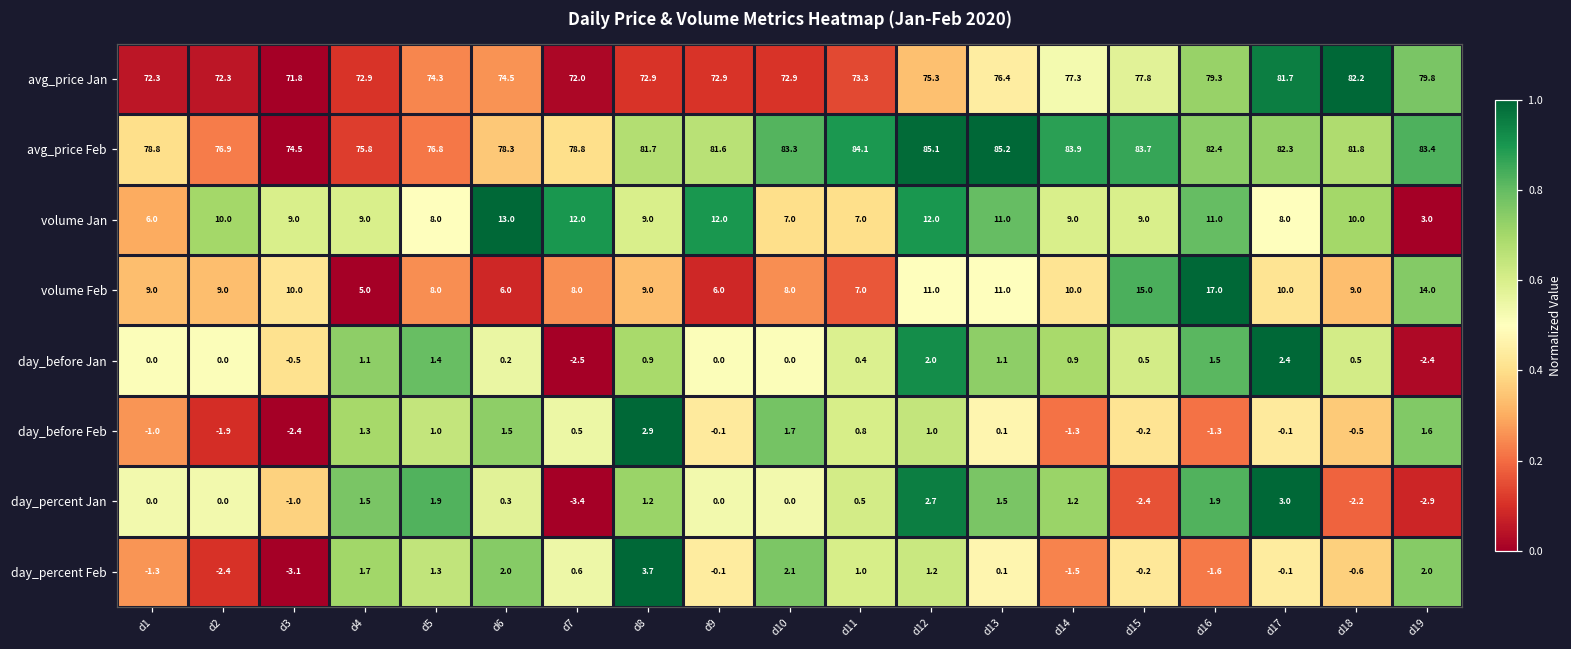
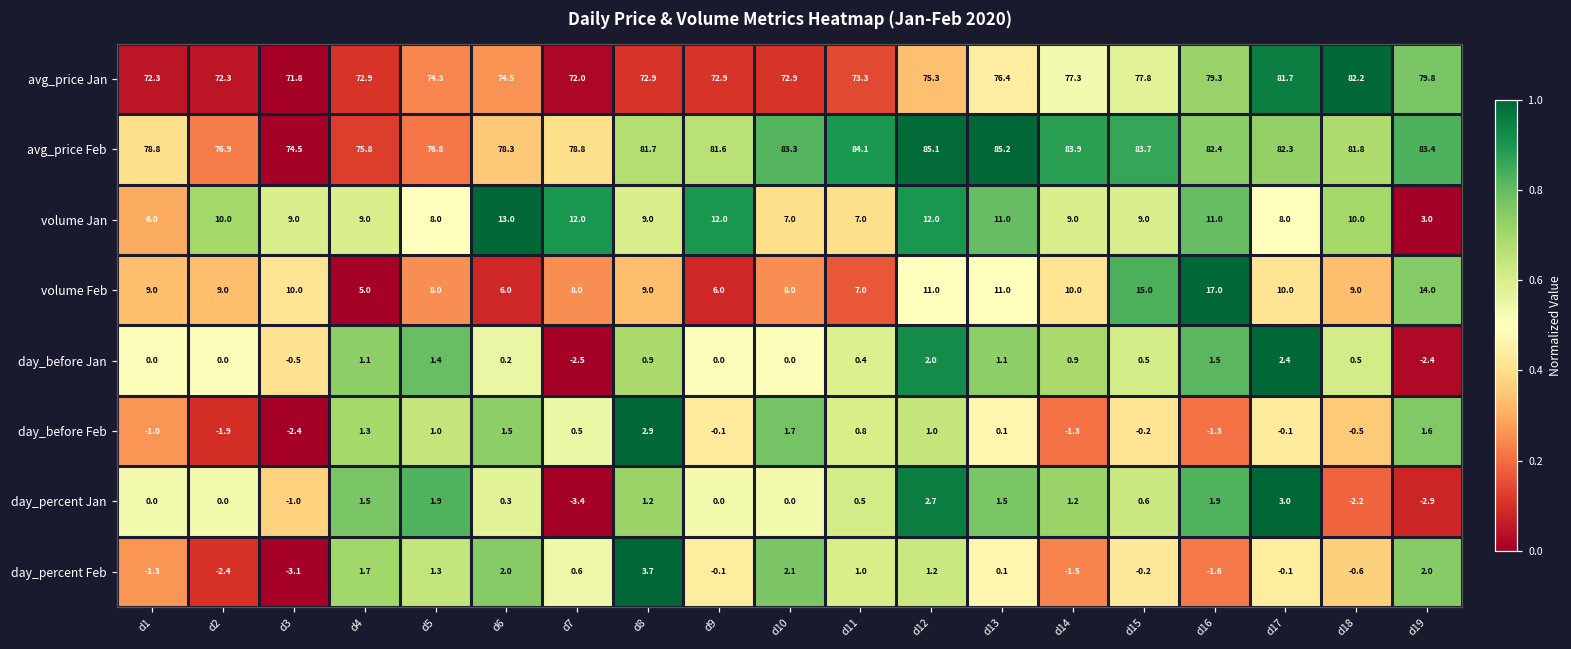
day_percent Jan, d15: -2.4 -> 0.6
